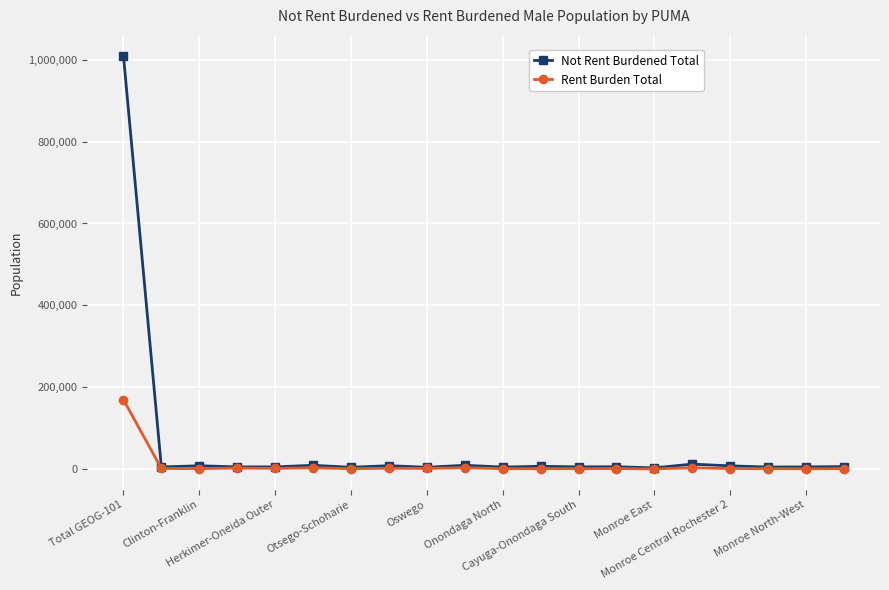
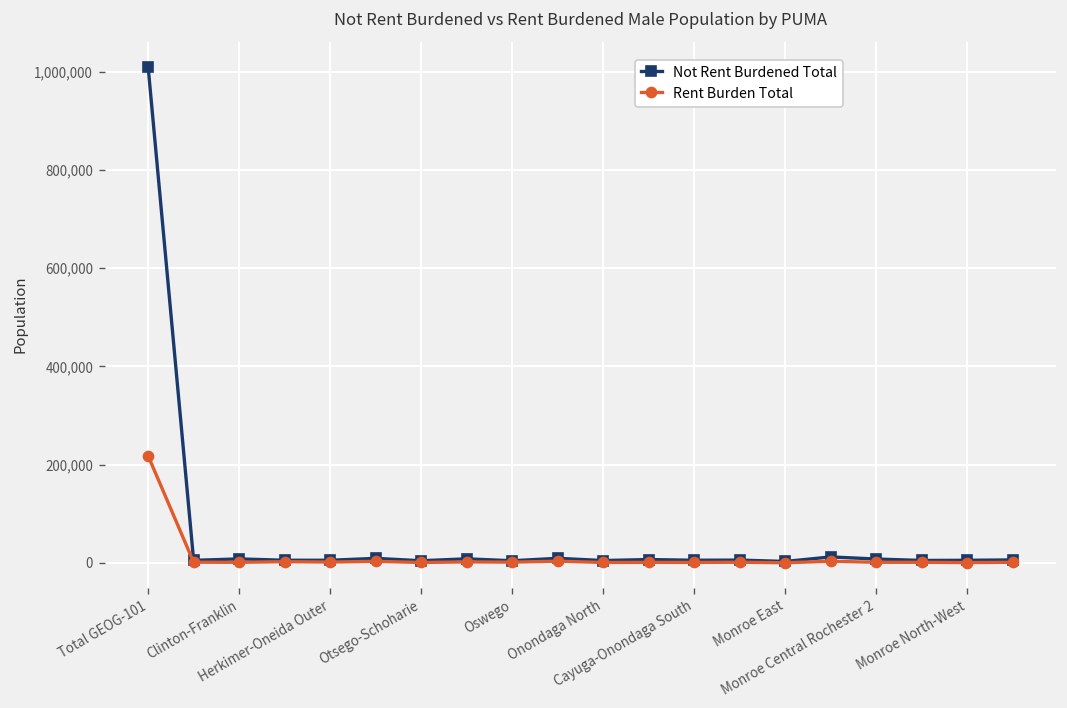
Rent Burden Total, Total GEOG-101: 170,000 -> 220,000
